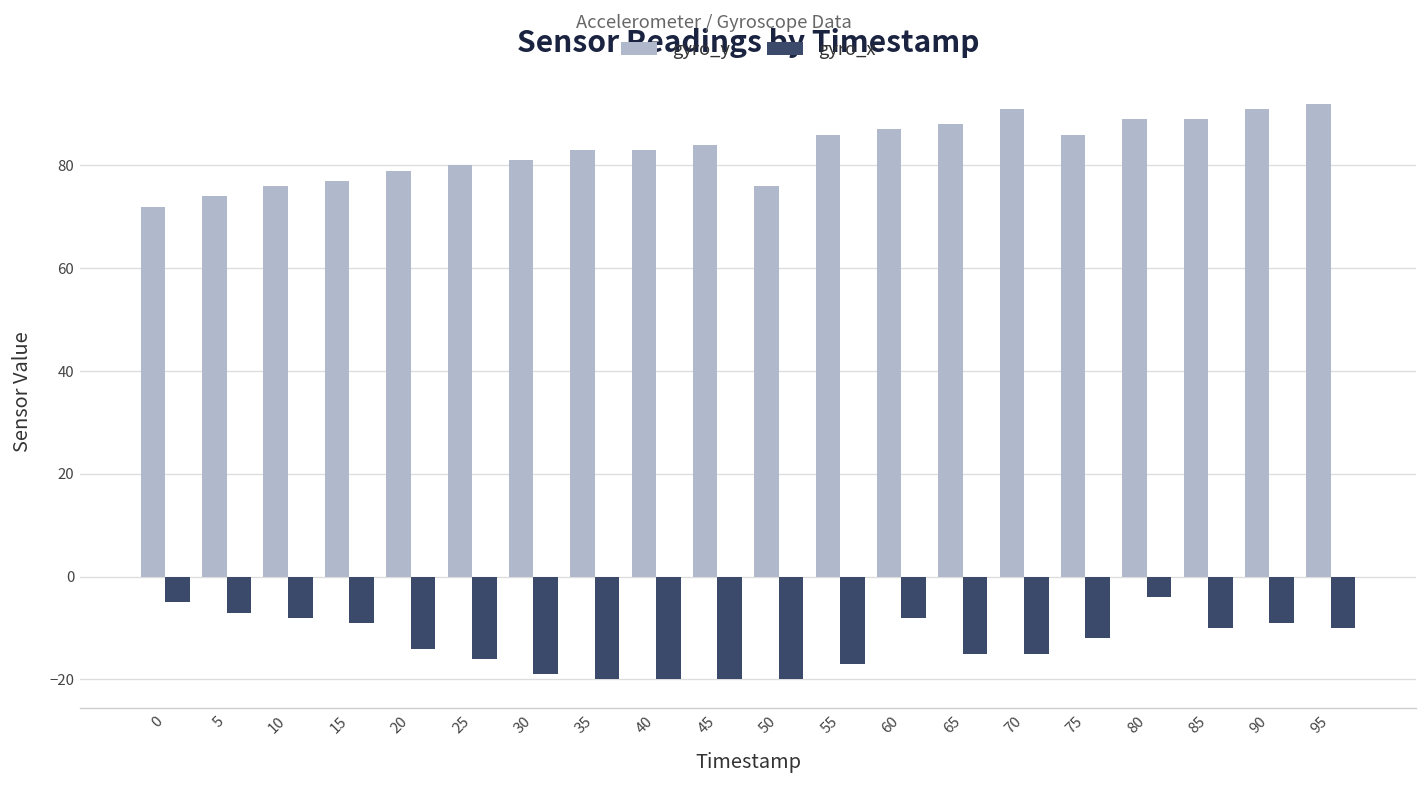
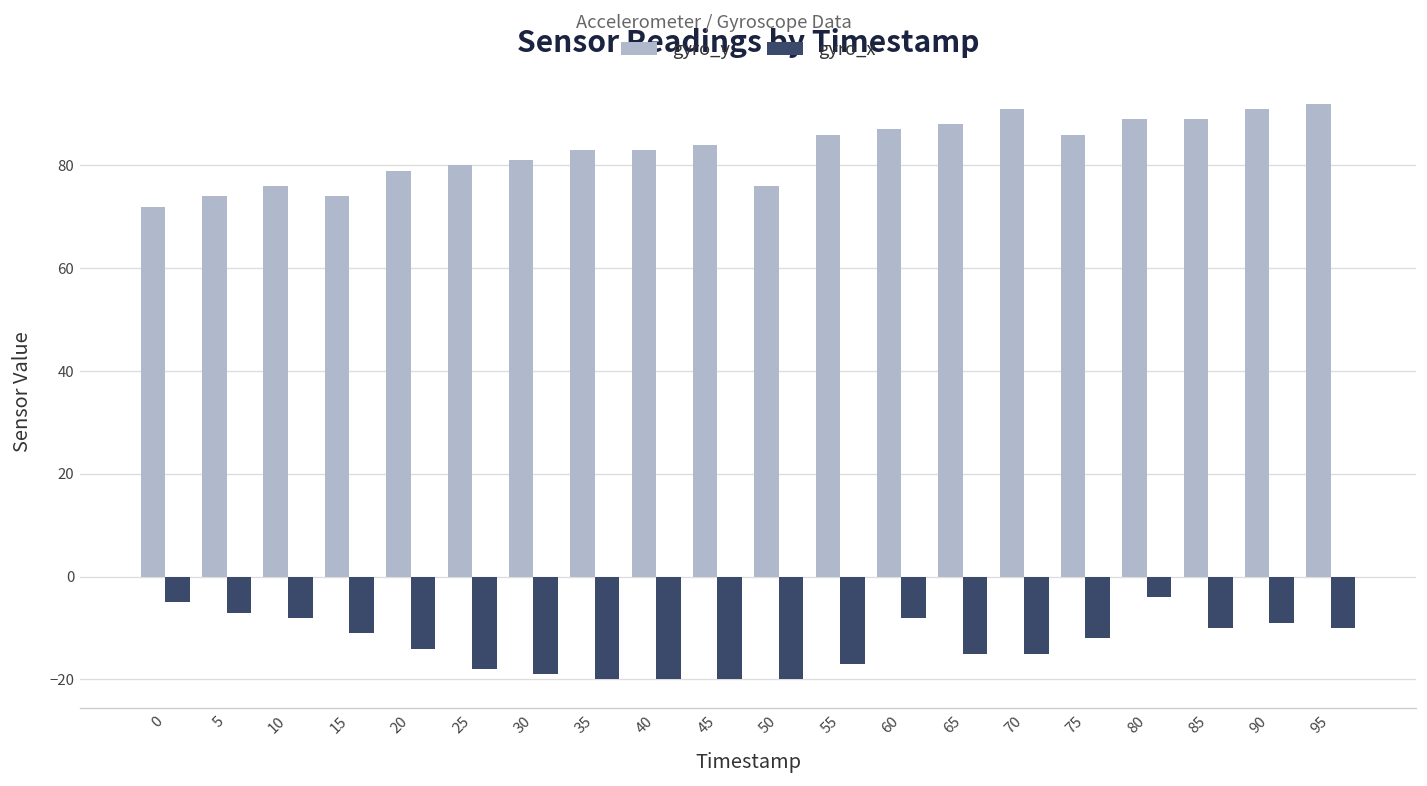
gyro_y, 15: 77 -> 74
gyro_x, 15: -9 -> -11
gyro_x, 25: -16 -> -18
